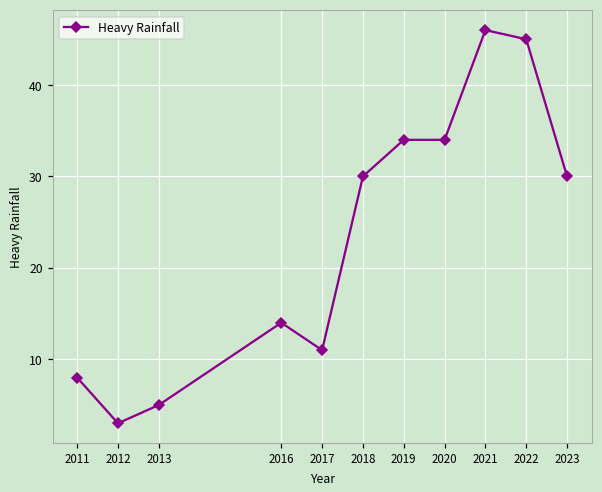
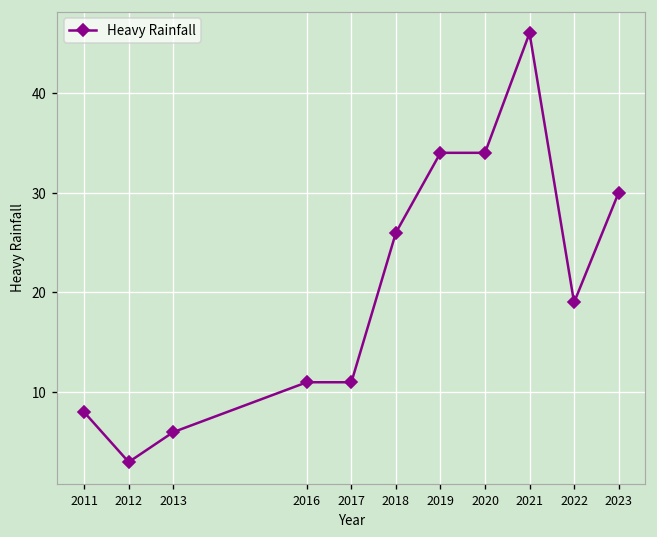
2013: 5 -> 6
2016: 14 -> 11
2018: 30 -> 26
2022: 45 -> 19
